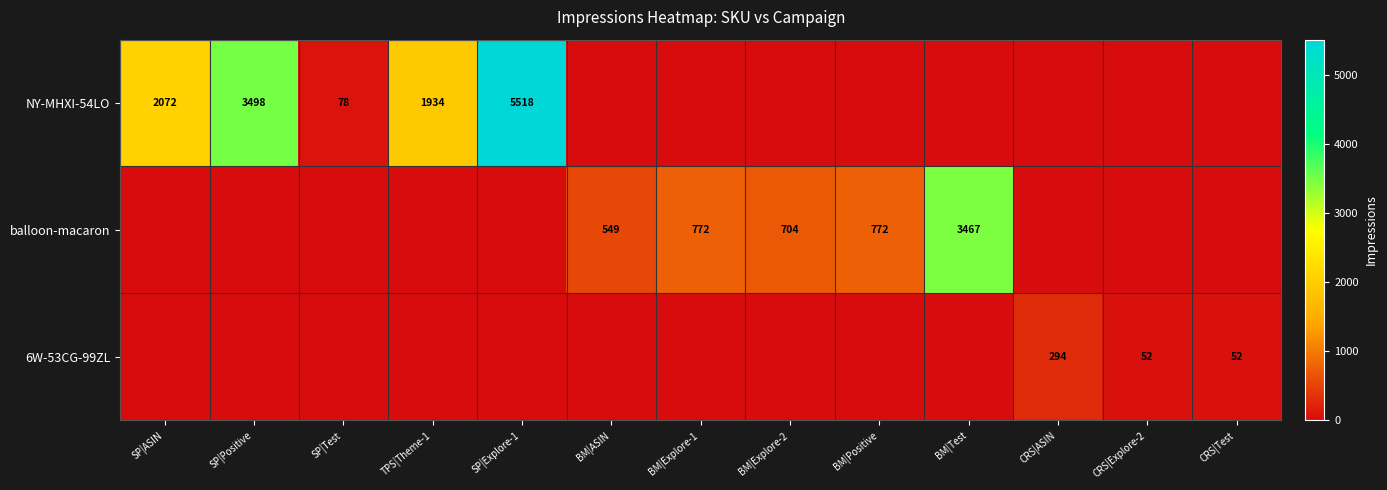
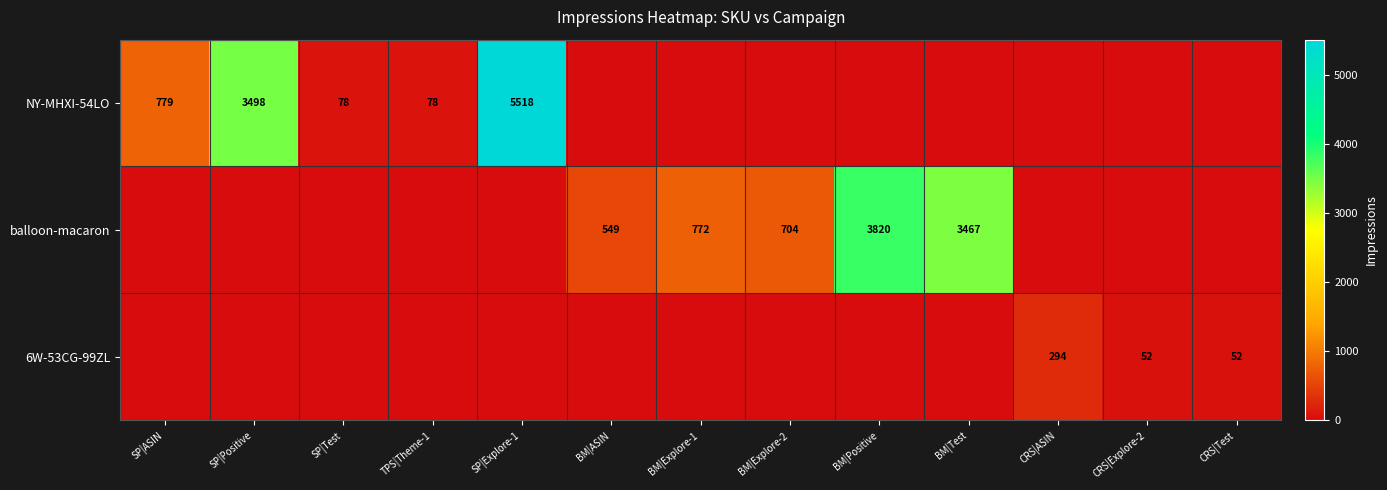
NY-MHXI-54LO, SP|ASIN: 2072 -> 779
NY-MHXI-54LO, TPS|Theme-1: 1934 -> 78
balloon-macaron, BM|Positive: 772 -> 3820
